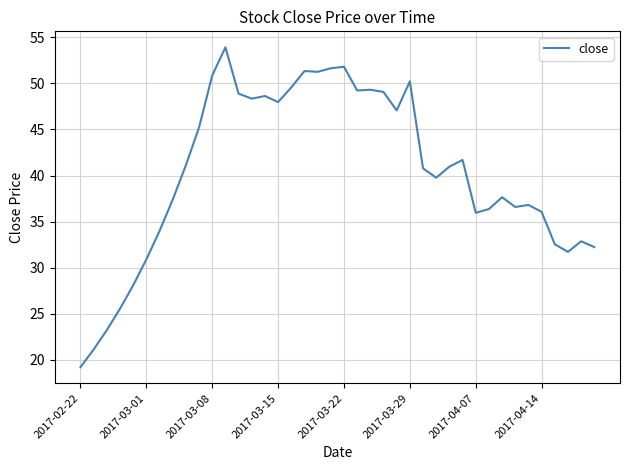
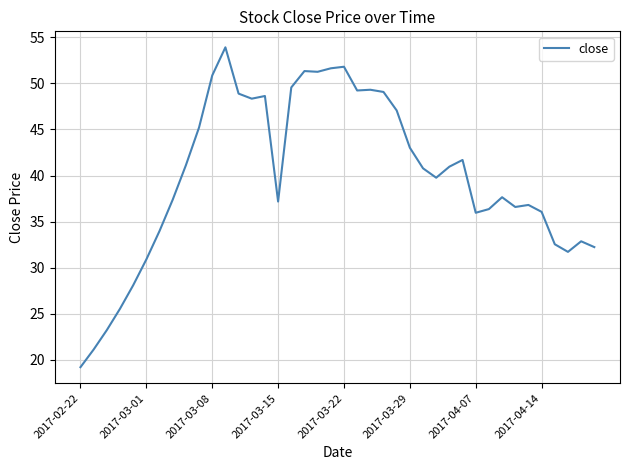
2017-03-15: 48 -> 37
2017-03-29: 50 -> 43
